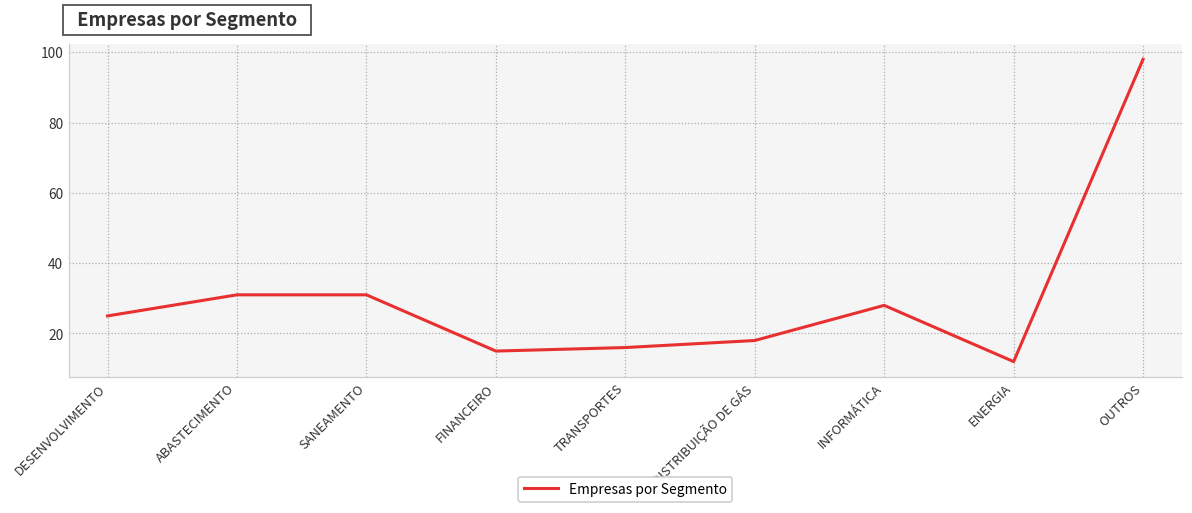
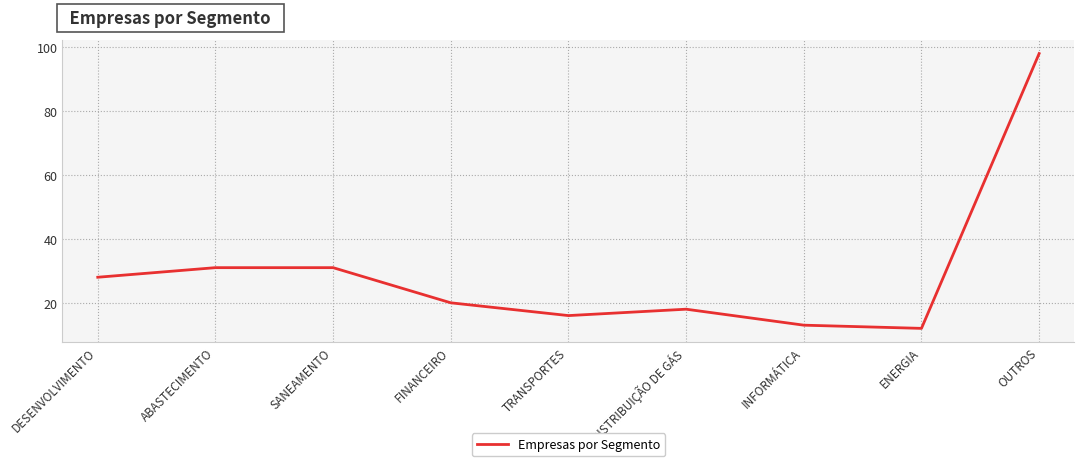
DESENVOLVIMENTO: 25 -> 28
FINANCEIRO: 15 -> 20
INFORMÁTICA: 28 -> 13
